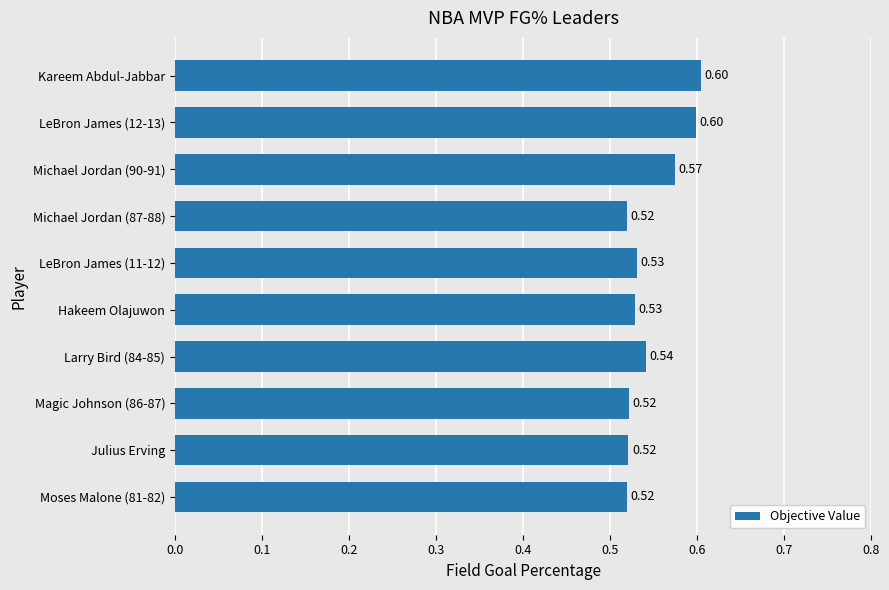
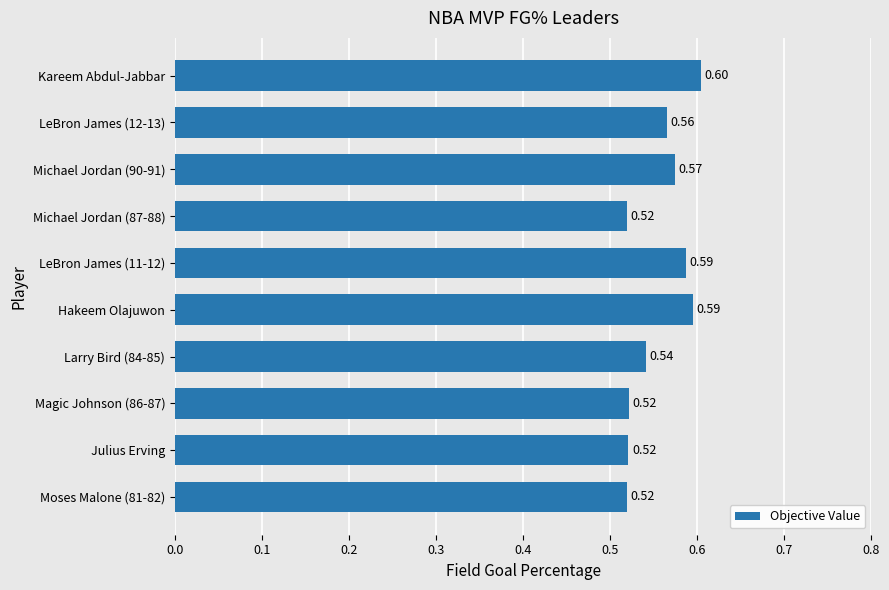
LeBron James (12-13): 0.60 -> 0.56
LeBron James (11-12): 0.53 -> 0.59
Hakeem Olajuwon: 0.53 -> 0.59
